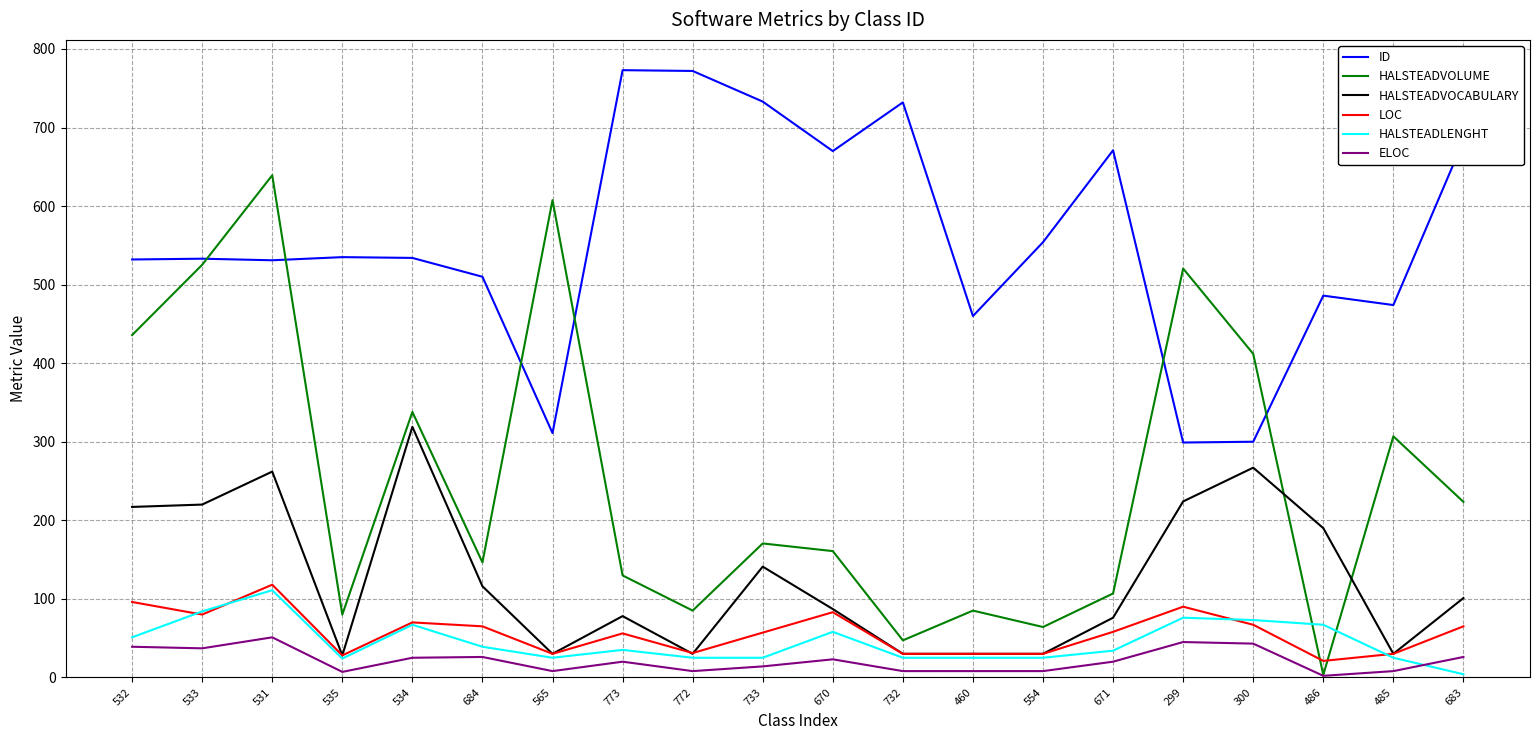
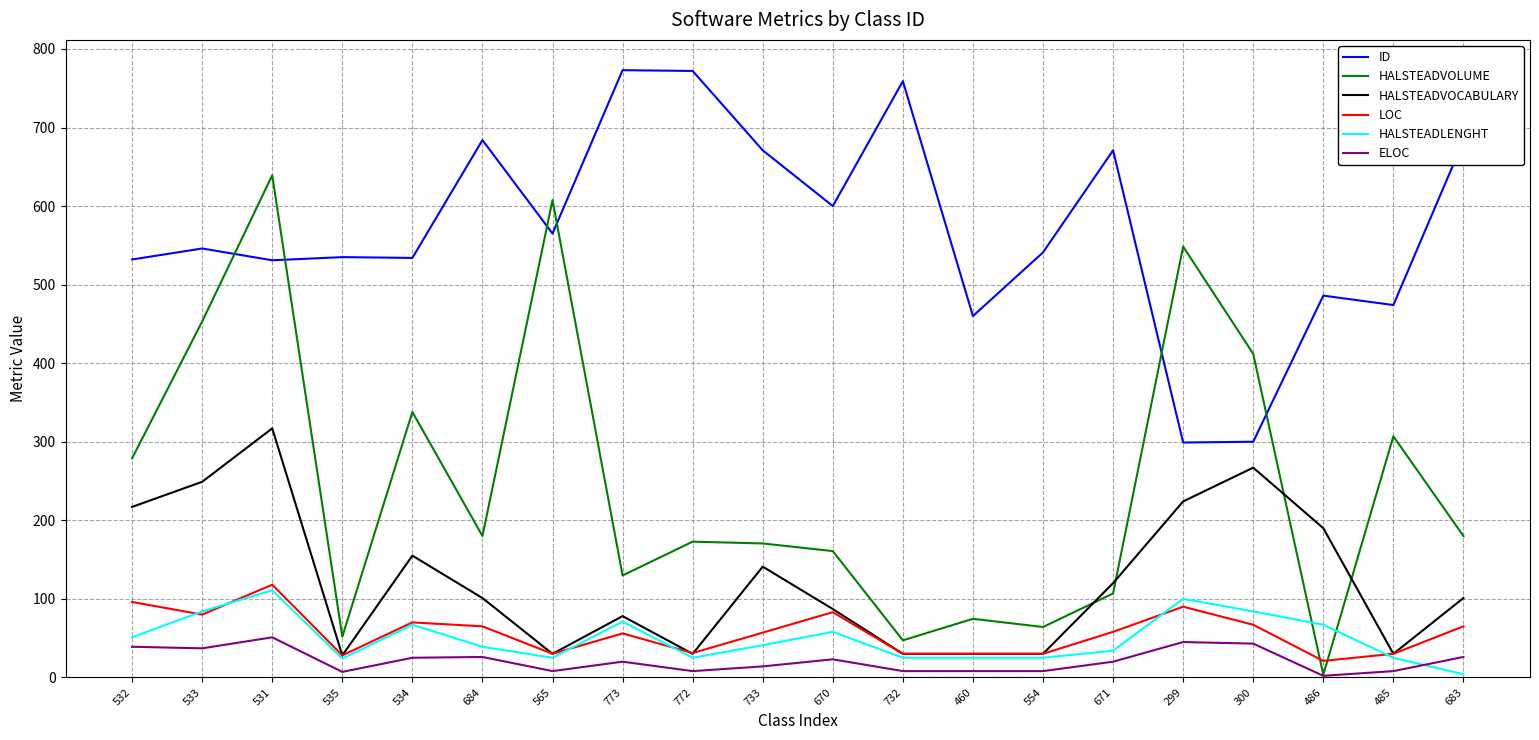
HALSTEADVOLUME, 532: 440 -> 280
ID, 533: 530 -> 550
HALSTEADVOLUME, 533: 530 -> 450
HALSTEADVOCABULARY, 533: 220 -> 250
HALSTEADVOCABULARY, 531: 260 -> 320
HALSTEADVOLUME, 535: 80 -> 50
HALSTEADVOCABULARY, 534: 320 -> 160
ID, 684: 510 -> 680
HALSTEADVOLUME, 684: 150 -> 180
HALSTEADVOCABULARY, 684: 120 -> 100
ID, 565: 310 -> 570
HALSTEADLENGHT, 773: 40 -> 70
HALSTEADVOLUME, 772: 90 -> 170
ID, 733: 730 -> 670
HALSTEADLENGHT, 733: 30 -> 40
ID, 670: 670 -> 600
ID, 732: 730 -> 760
HALSTEADVOLUME, 460: 90 -> 70
ID, 554: 550 -> 540
HALSTEADVOCABULARY, 671: 80 -> 120
HALSTEADVOLUME, 299: 520 -> 550
HALSTEADLENGHT, 299: 80 -> 100
HALSTEADLENGHT, 300: 70 -> 80
HALSTEADVOLUME, 683: 220 -> 180
